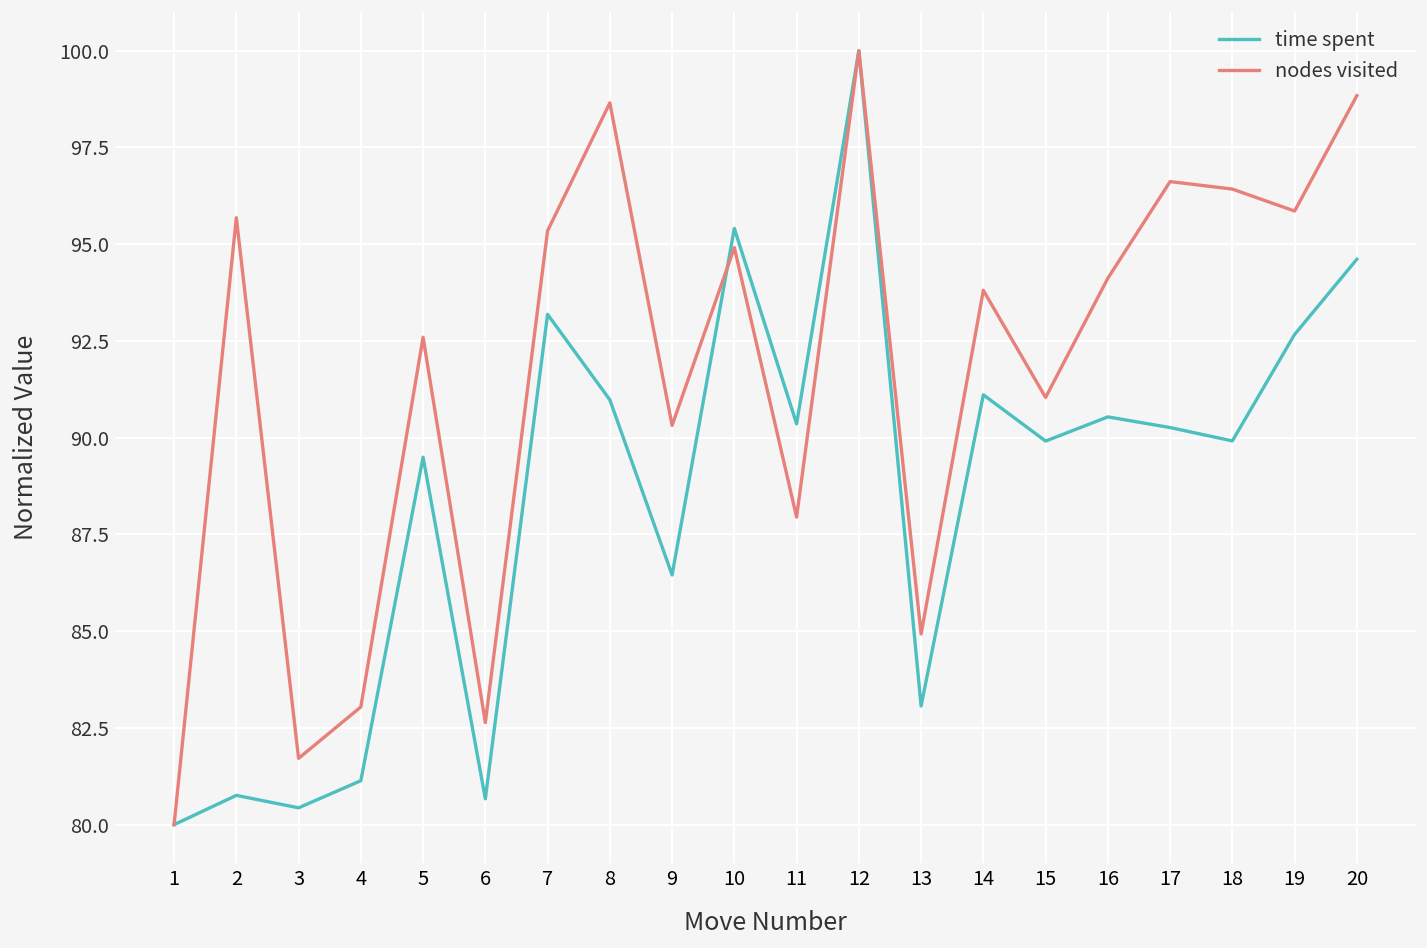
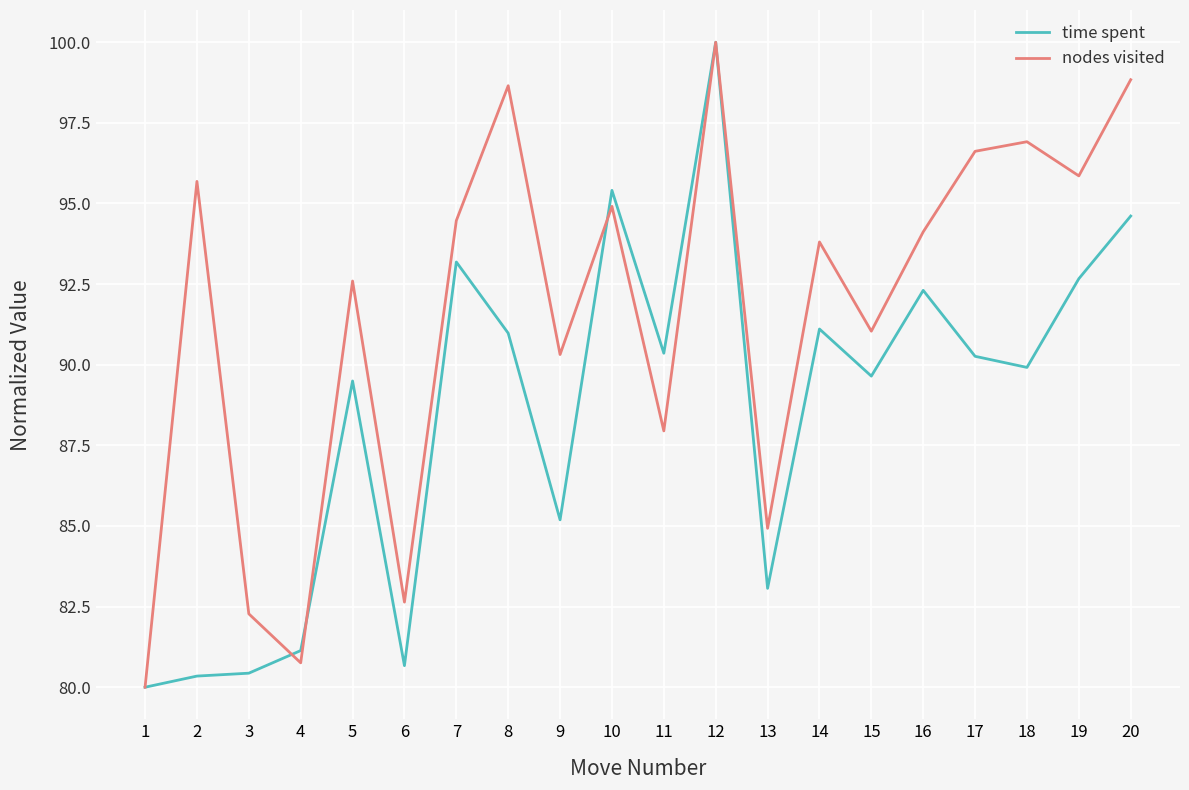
time spent, 2: 80.8 -> 80.3
nodes visited, 3: 81.7 -> 82.3
nodes visited, 4: 83.0 -> 80.8
nodes visited, 7: 95.3 -> 94.5
time spent, 9: 86.5 -> 85.2
time spent, 15: 89.9 -> 89.6
time spent, 16: 90.5 -> 92.3
nodes visited, 18: 96.4 -> 96.9
